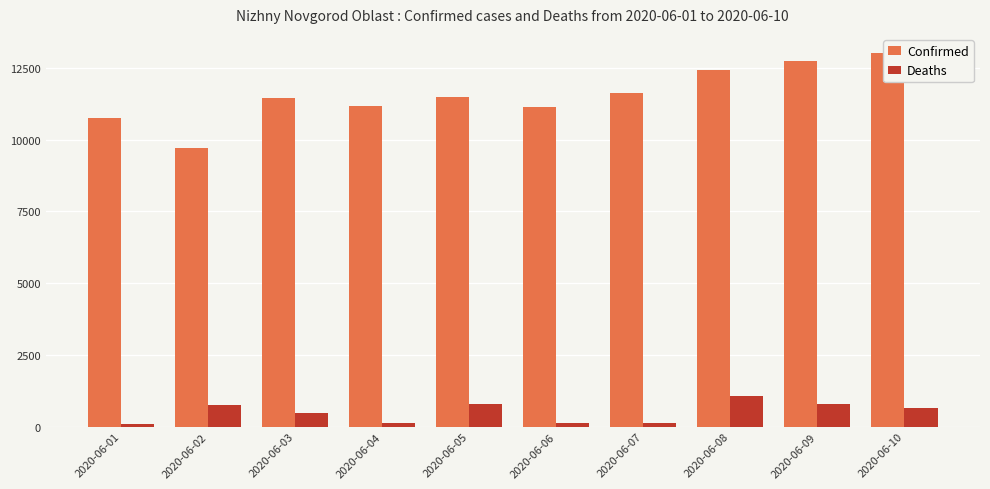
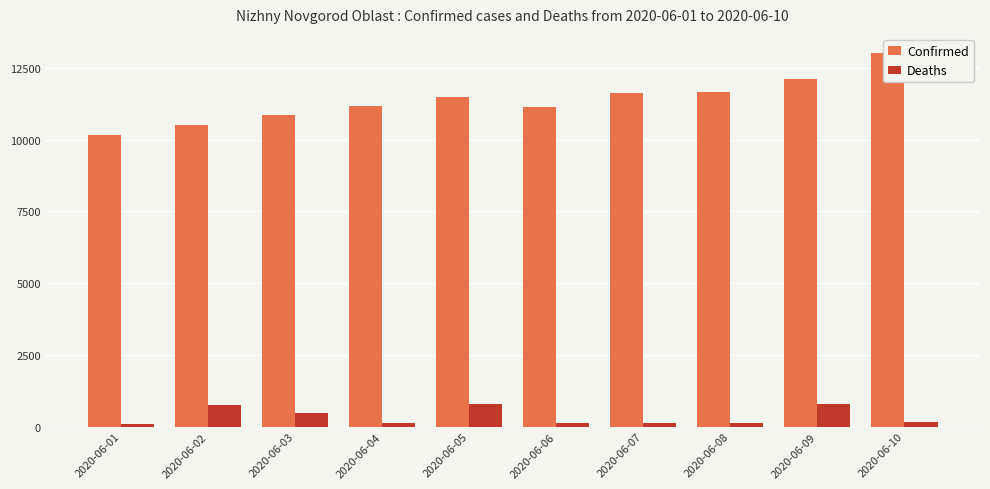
Confirmed, 2020-06-01: 10700 -> 10100
Confirmed, 2020-06-02: 9700 -> 10500
Confirmed, 2020-06-03: 11400 -> 10900
Confirmed, 2020-06-08: 12400 -> 11700
Deaths, 2020-06-08: 1100 -> 100
Confirmed, 2020-06-09: 12700 -> 12100
Deaths, 2020-06-10: 700 -> 200
